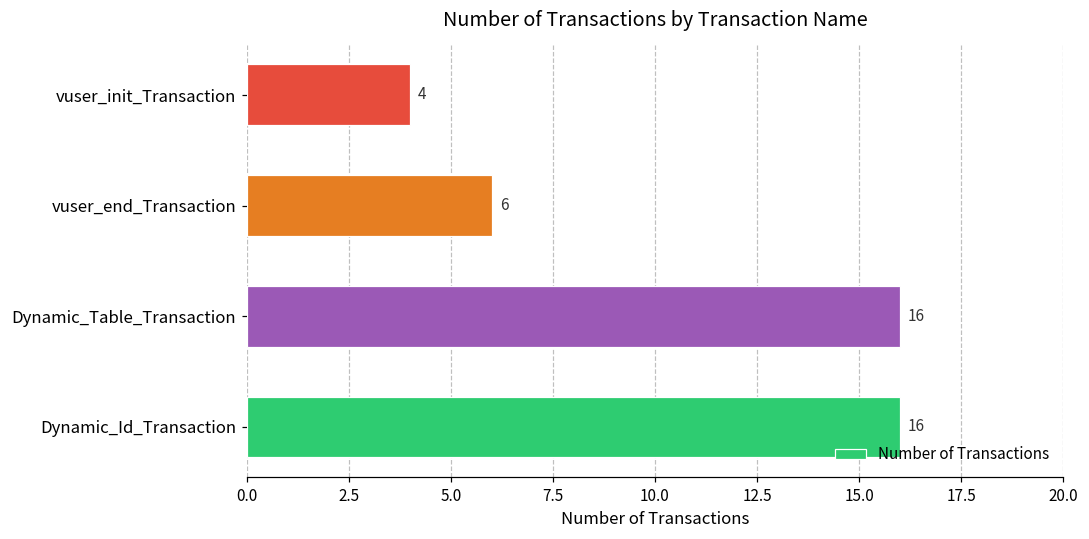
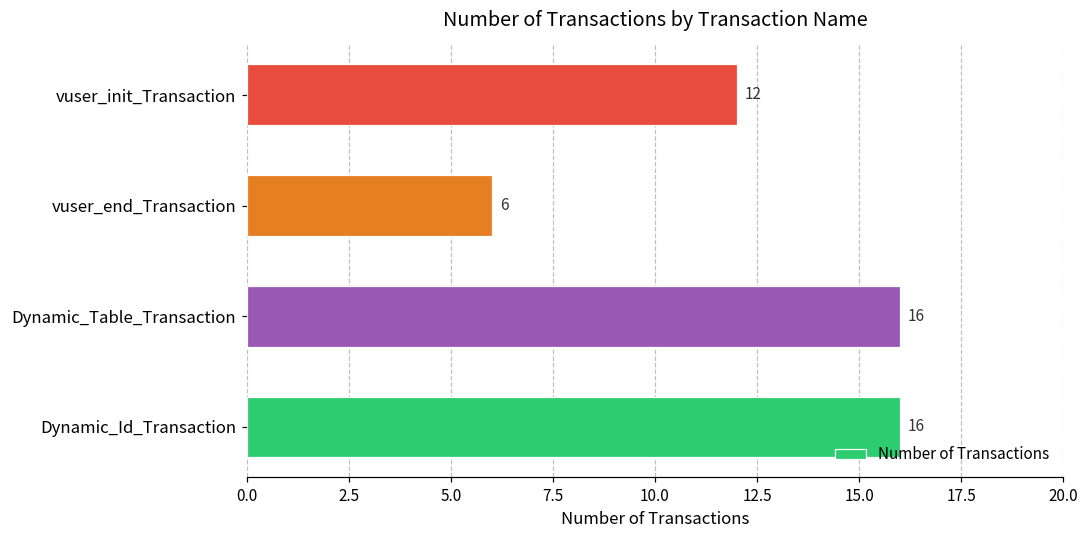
vuser_init_Transaction: 4 -> 12
